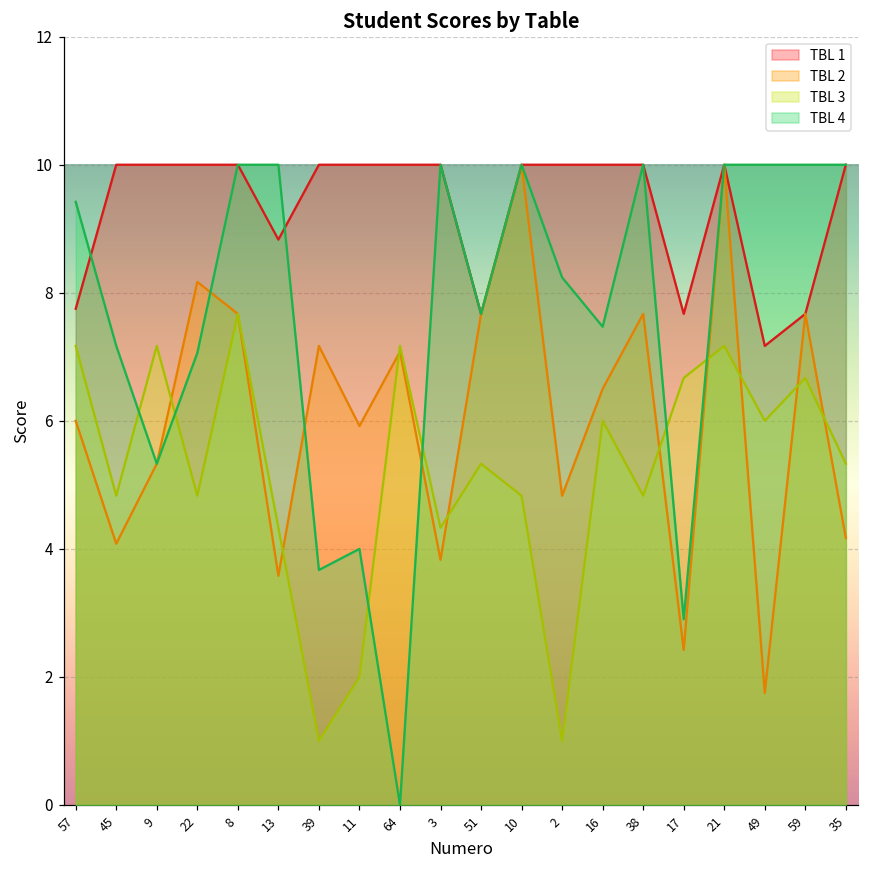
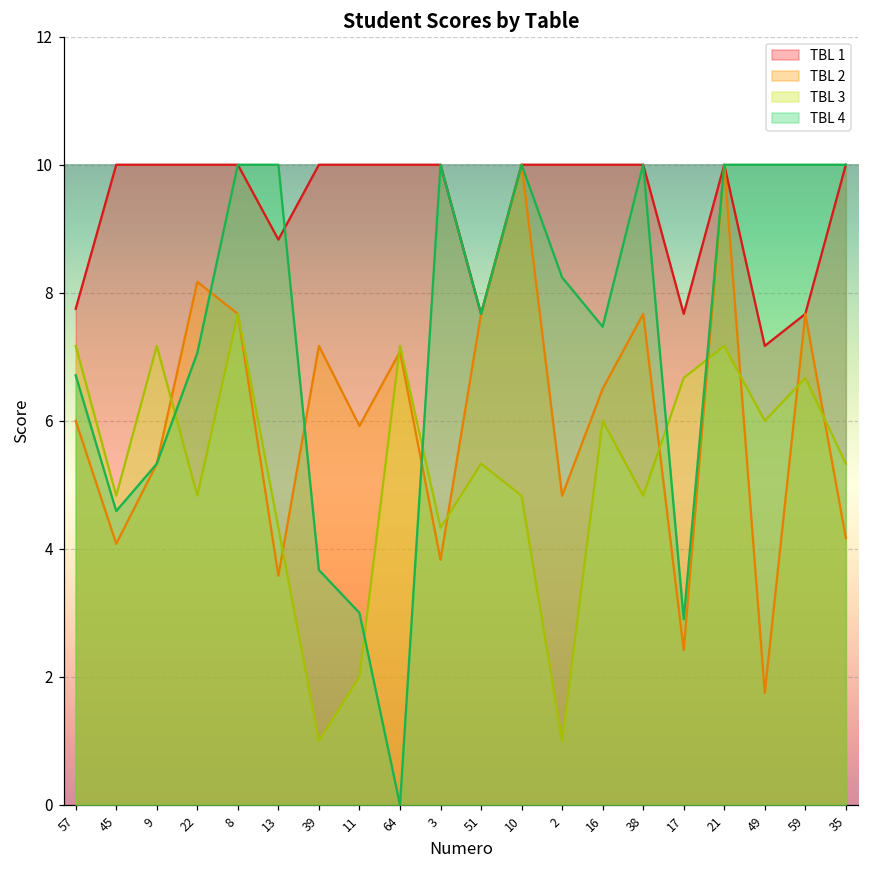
TBL 4, 57: 9.4 -> 6.7
TBL 4, 45: 7.2 -> 4.6
TBL 4, 11: 4 -> 3
